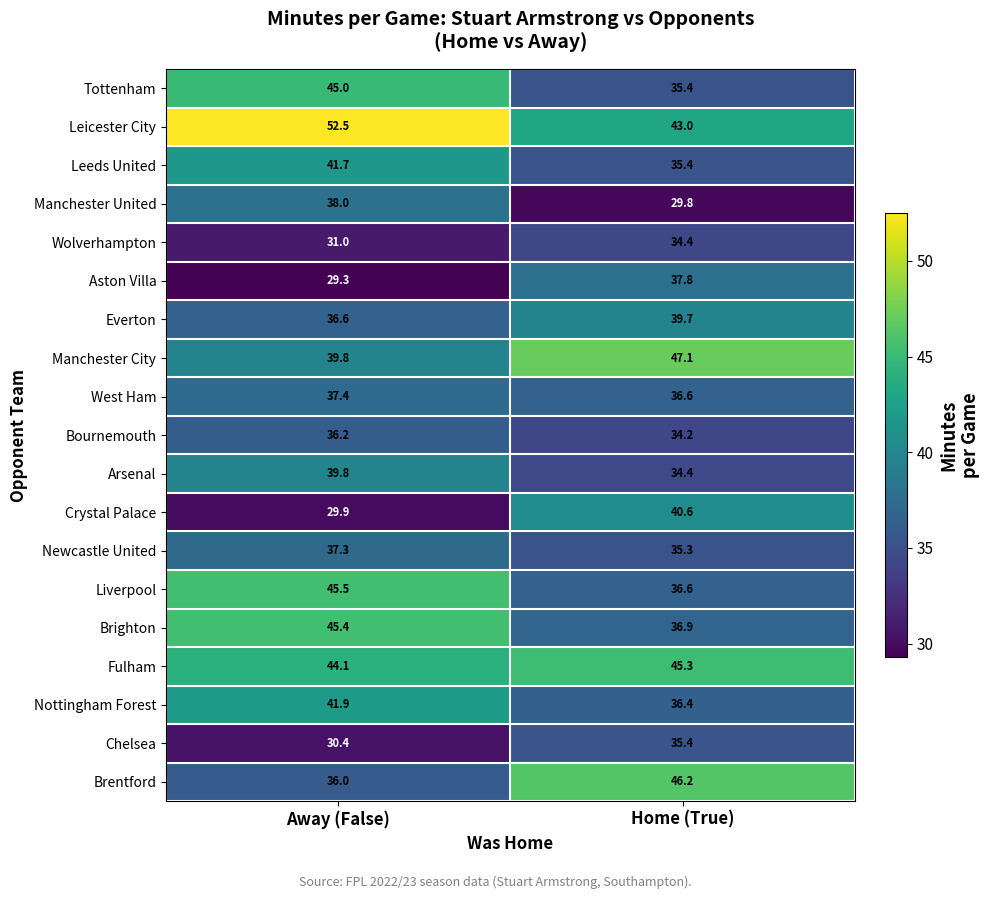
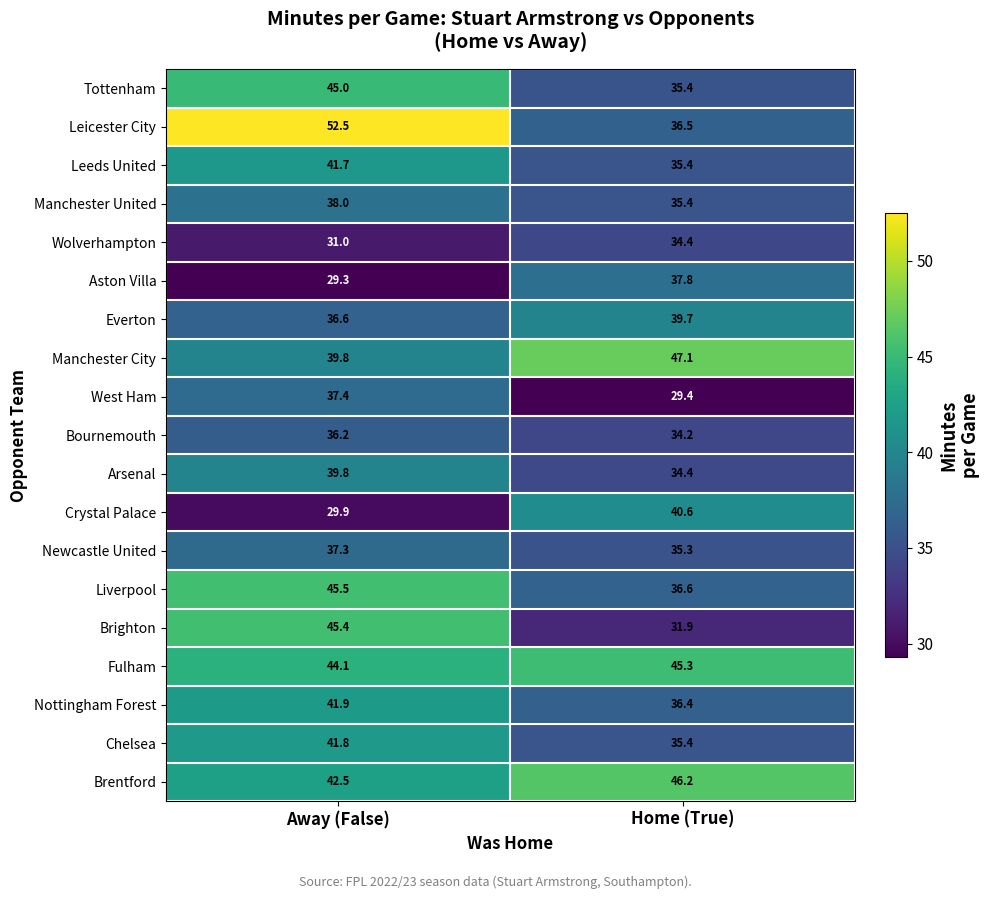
Leicester City, Home (True): 43.0 -> 36.5
Manchester United, Home (True): 29.8 -> 35.4
West Ham, Home (True): 36.6 -> 29.4
Brighton, Home (True): 36.9 -> 31.9
Chelsea, Away (False): 30.4 -> 41.8
Brentford, Away (False): 36.0 -> 42.5
